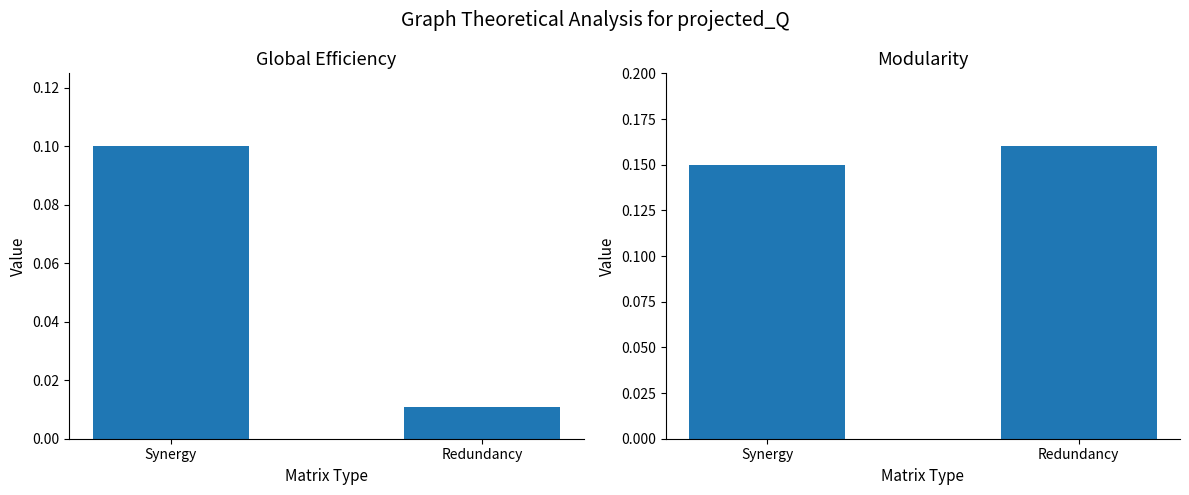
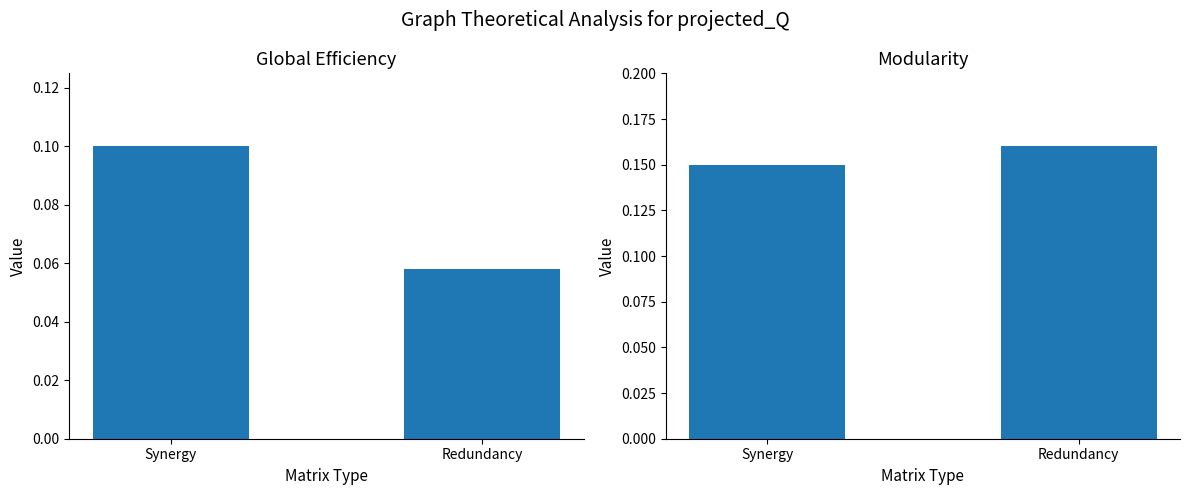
Global Efficiency, Redundancy: 0.011 -> 0.058
